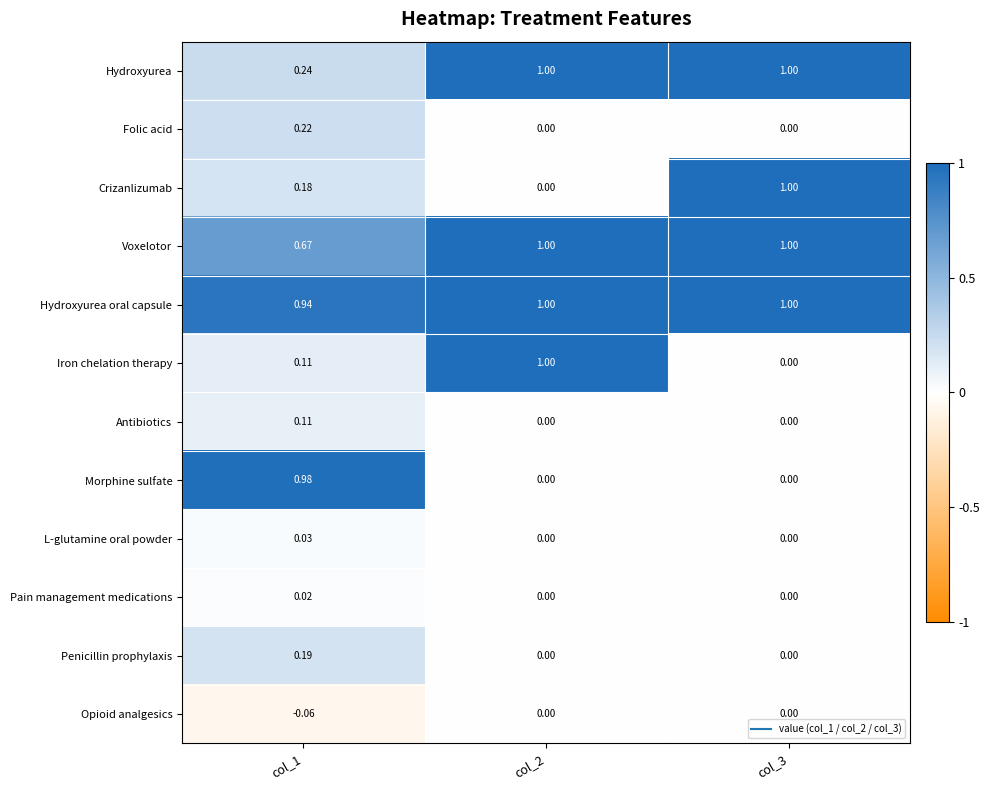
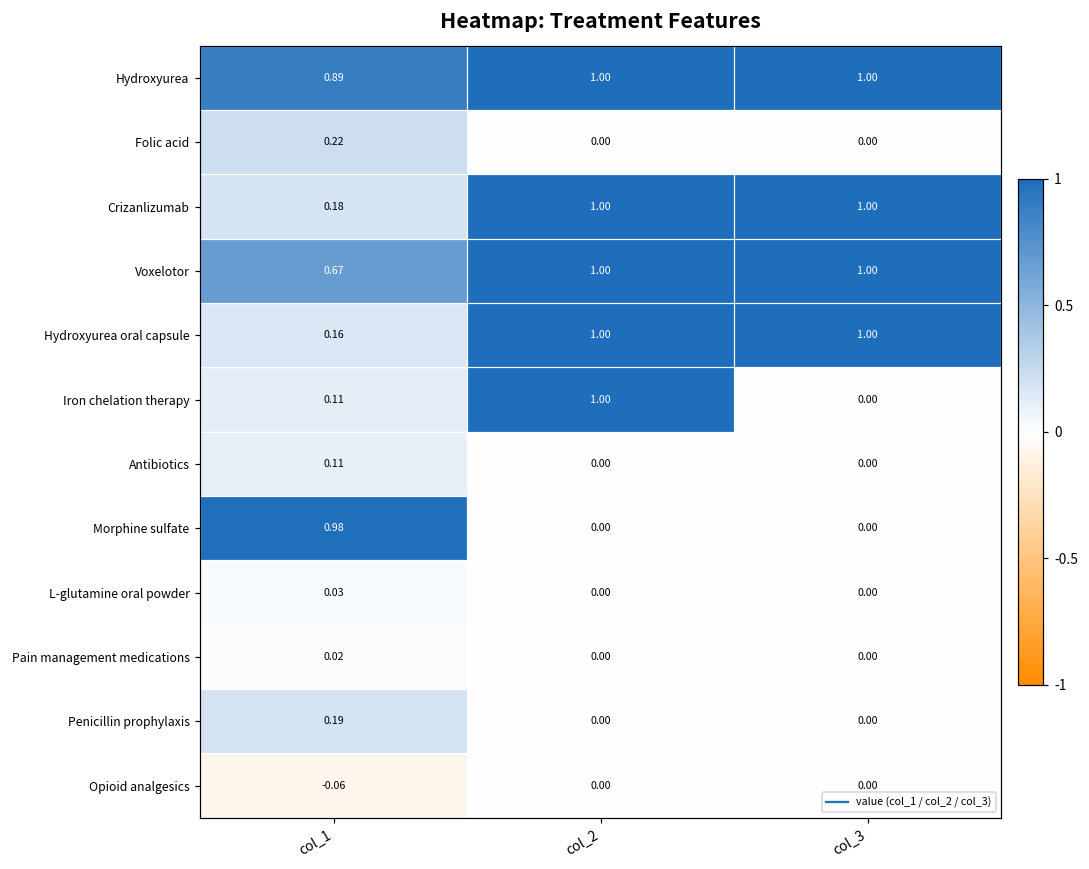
Hydroxyurea, col_1: 0.24 -> 0.89
Crizanlizumab, col_2: 0.00 -> 1.00
Hydroxyurea oral capsule, col_1: 0.94 -> 0.16
